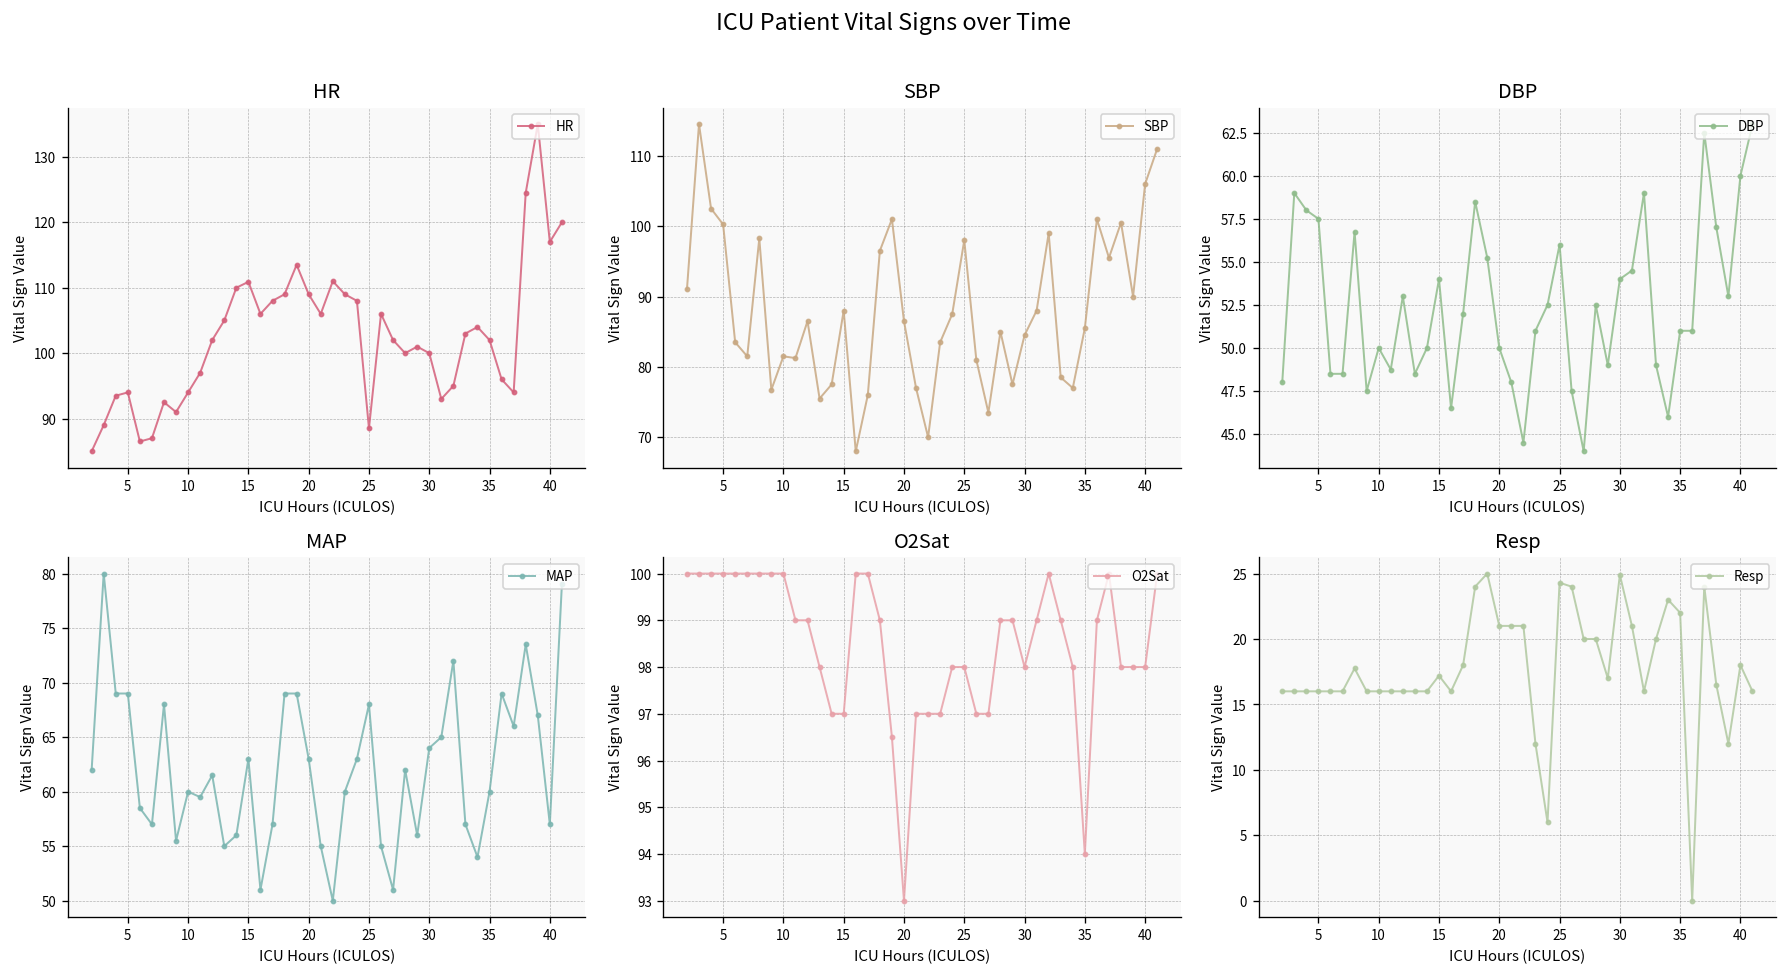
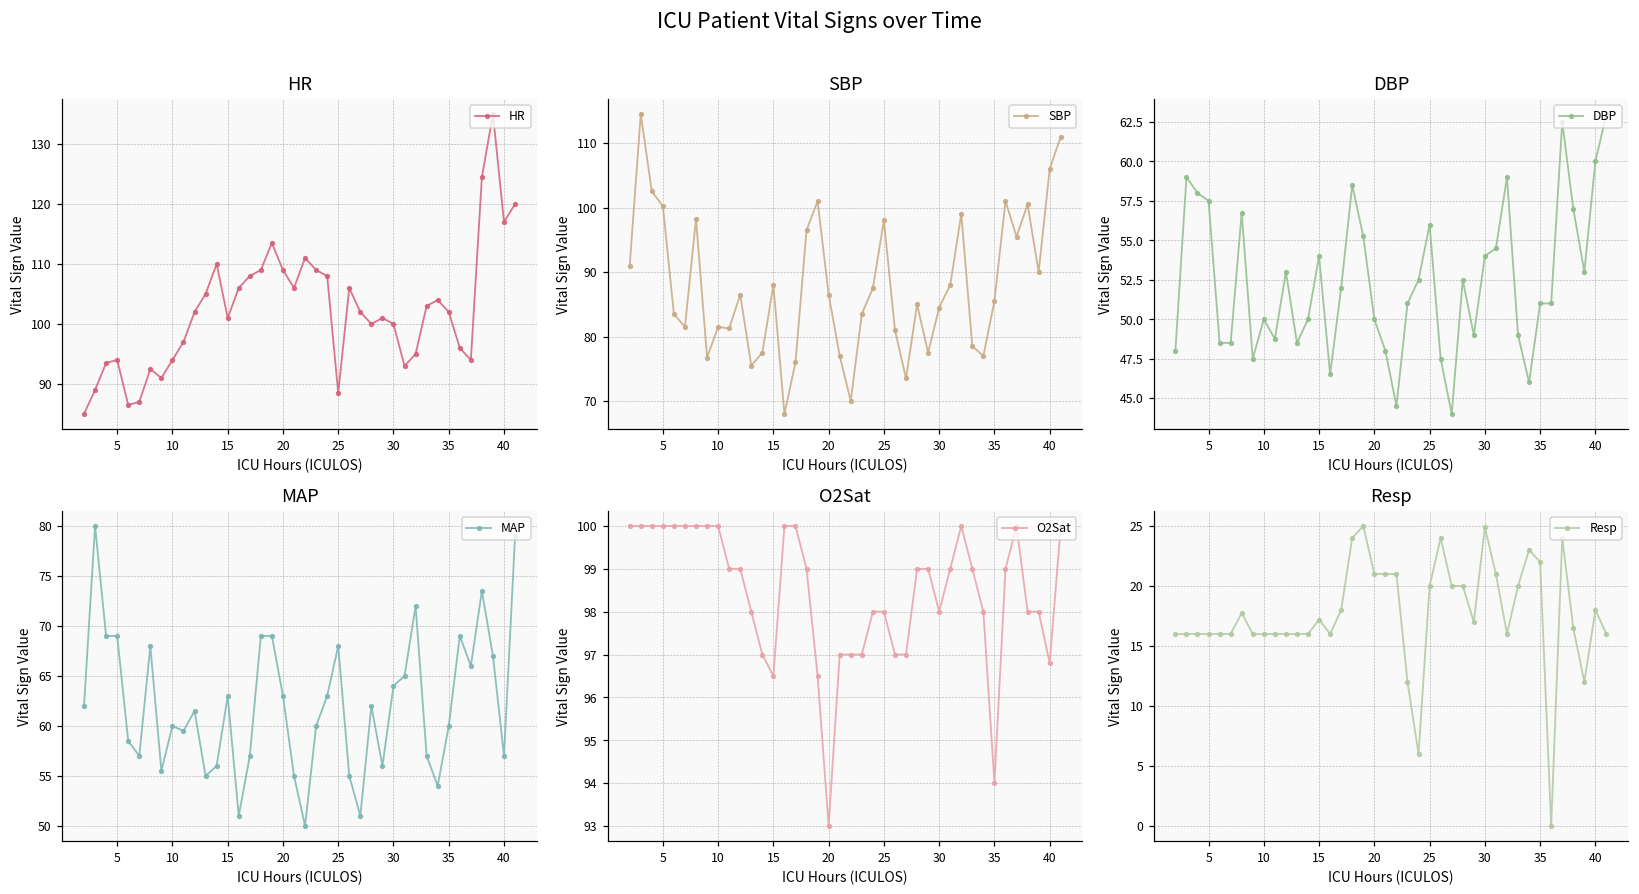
HR, 15: 111 -> 101
O2Sat, 15: 97.0 -> 96.5
O2Sat, 40: 98.0 -> 96.8
Resp, 25: 24.3 -> 20.0
